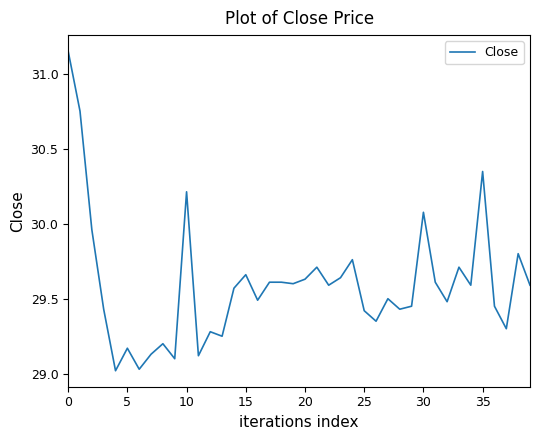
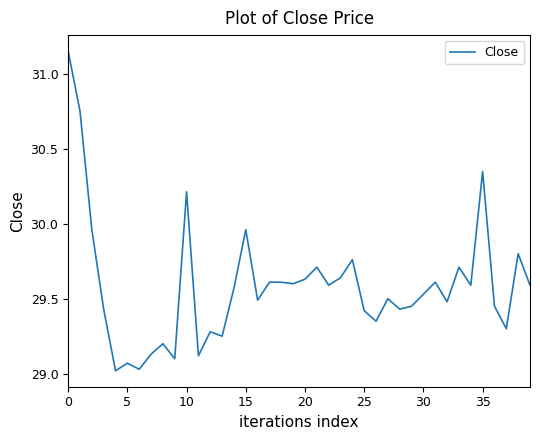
5: 29.17 -> 29.07
15: 29.66 -> 29.96
30: 30.08 -> 29.53
